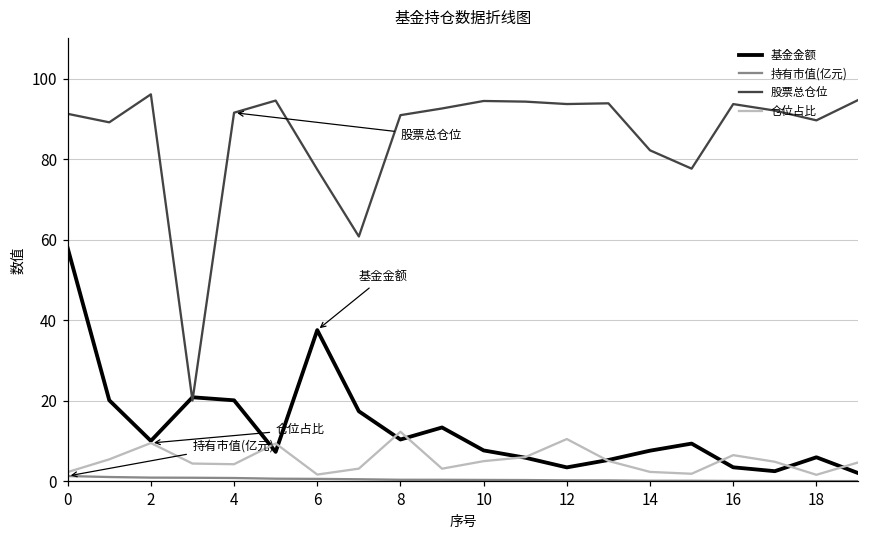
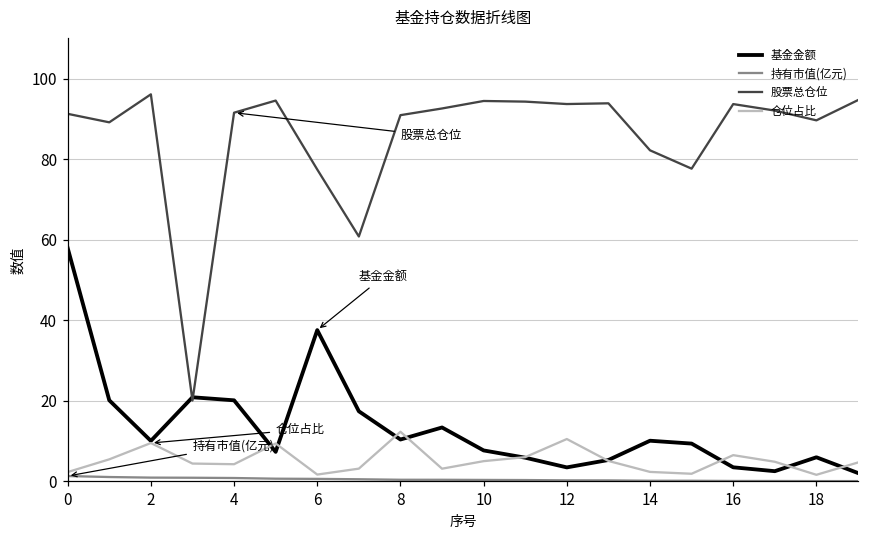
基金金额, 14: 8 -> 10
